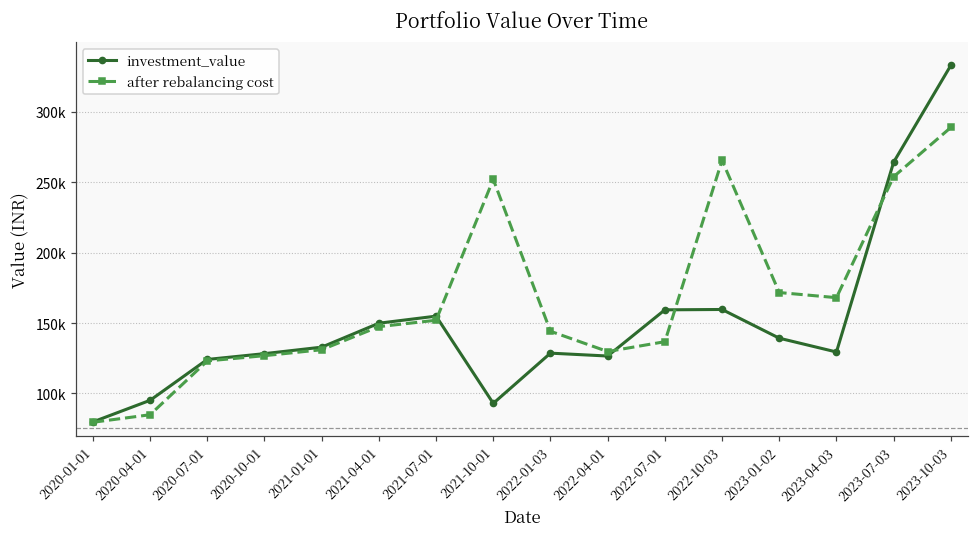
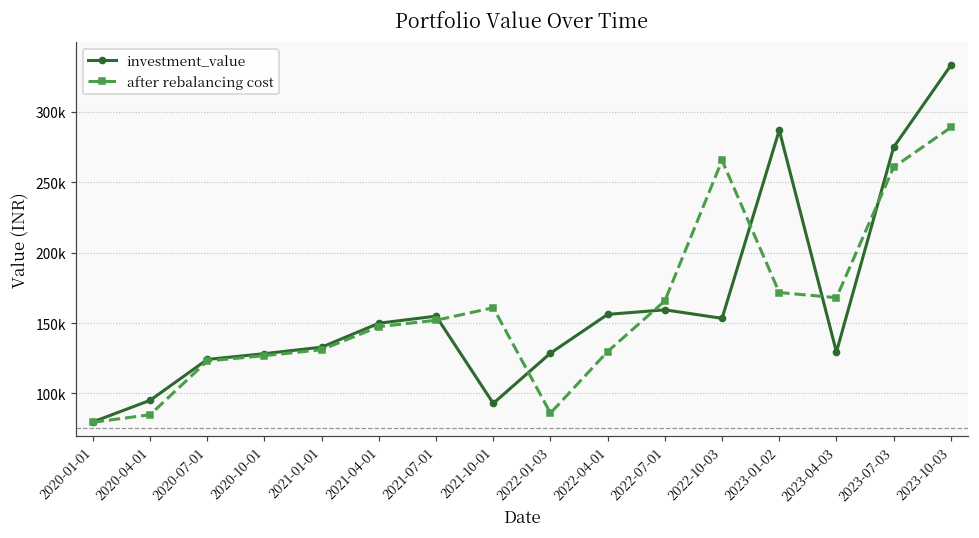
after rebalancing cost, 2021-10-01: 252000 -> 161000
after rebalancing cost, 2022-01-03: 144000 -> 86000
investment_value, 2022-04-01: 127000 -> 156000
after rebalancing cost, 2022-07-01: 137000 -> 166000
investment_value, 2022-10-03: 160000 -> 153000
investment_value, 2023-01-02: 139000 -> 287000
investment_value, 2023-07-03: 264000 -> 275000
after rebalancing cost, 2023-07-03: 254000 -> 261000
